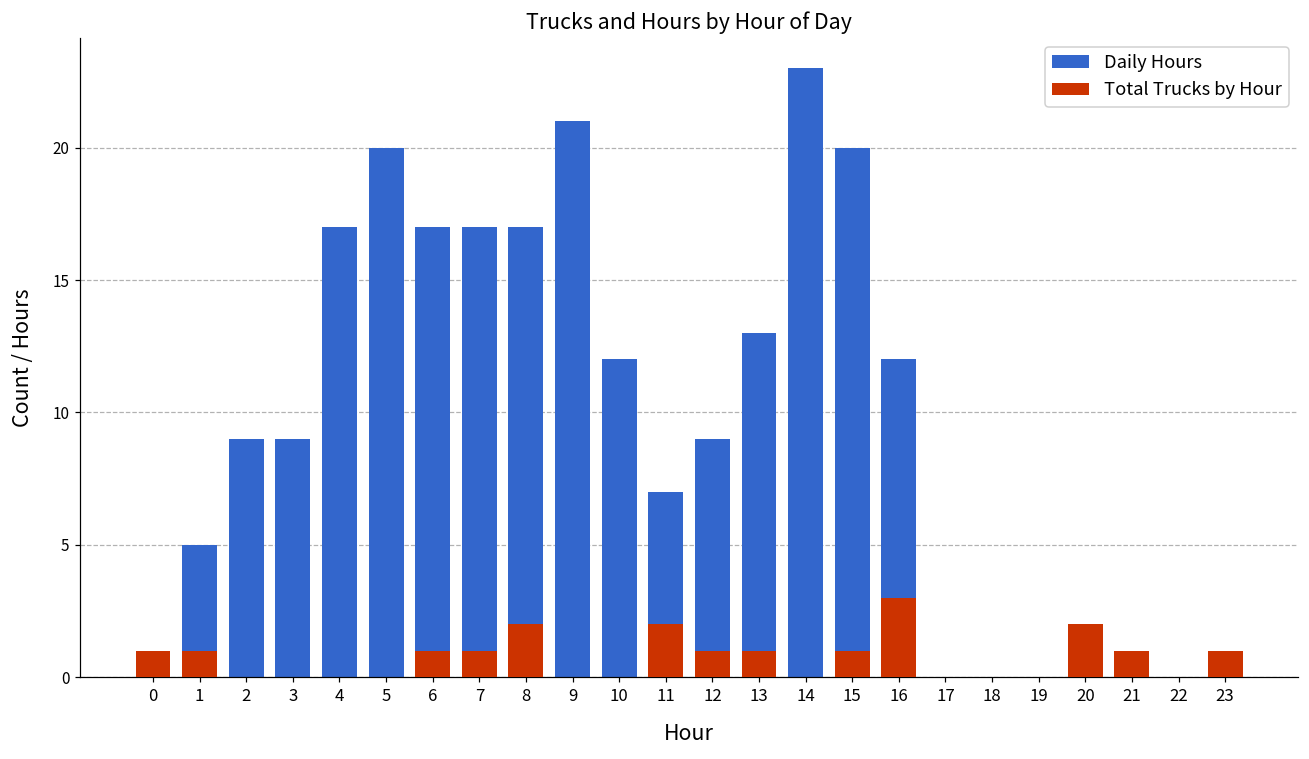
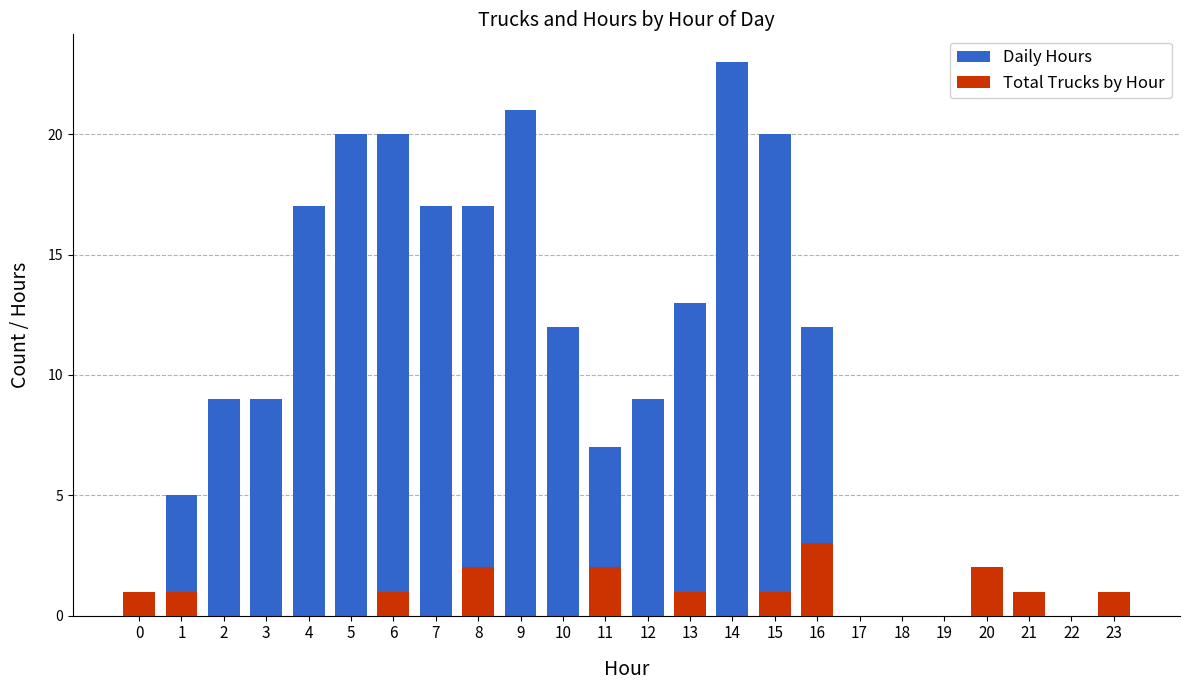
Daily Hours, 6: 17 -> 20
Total Trucks by Hour, 7: 1 -> 0
Total Trucks by Hour, 12: 1 -> 0
